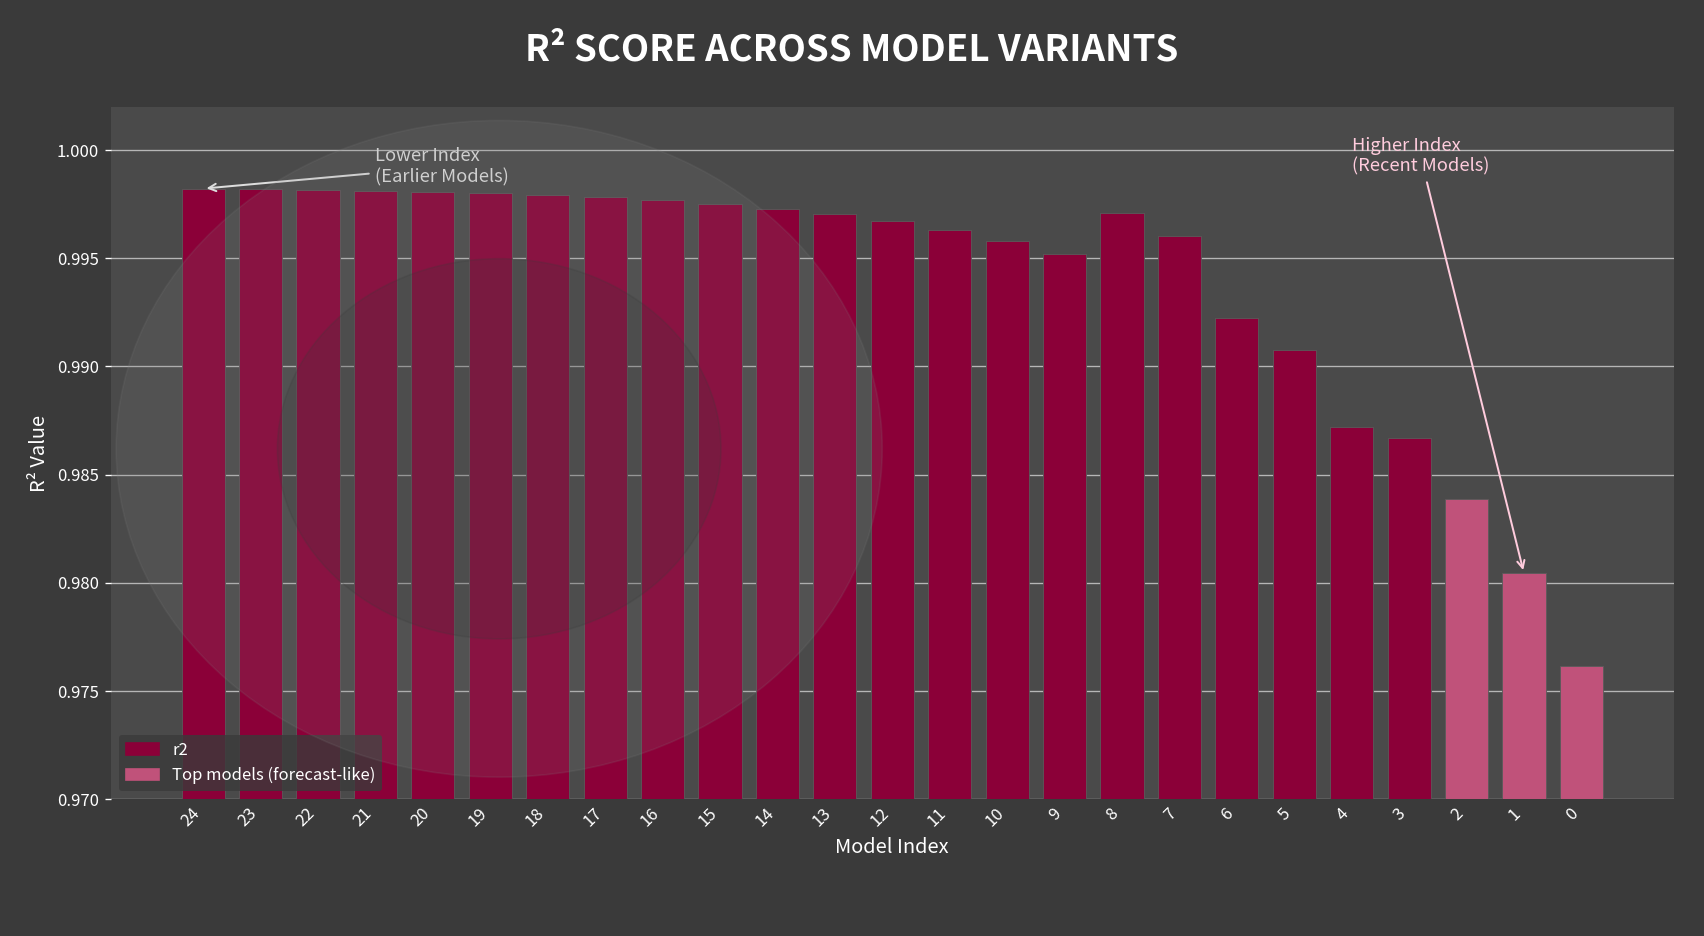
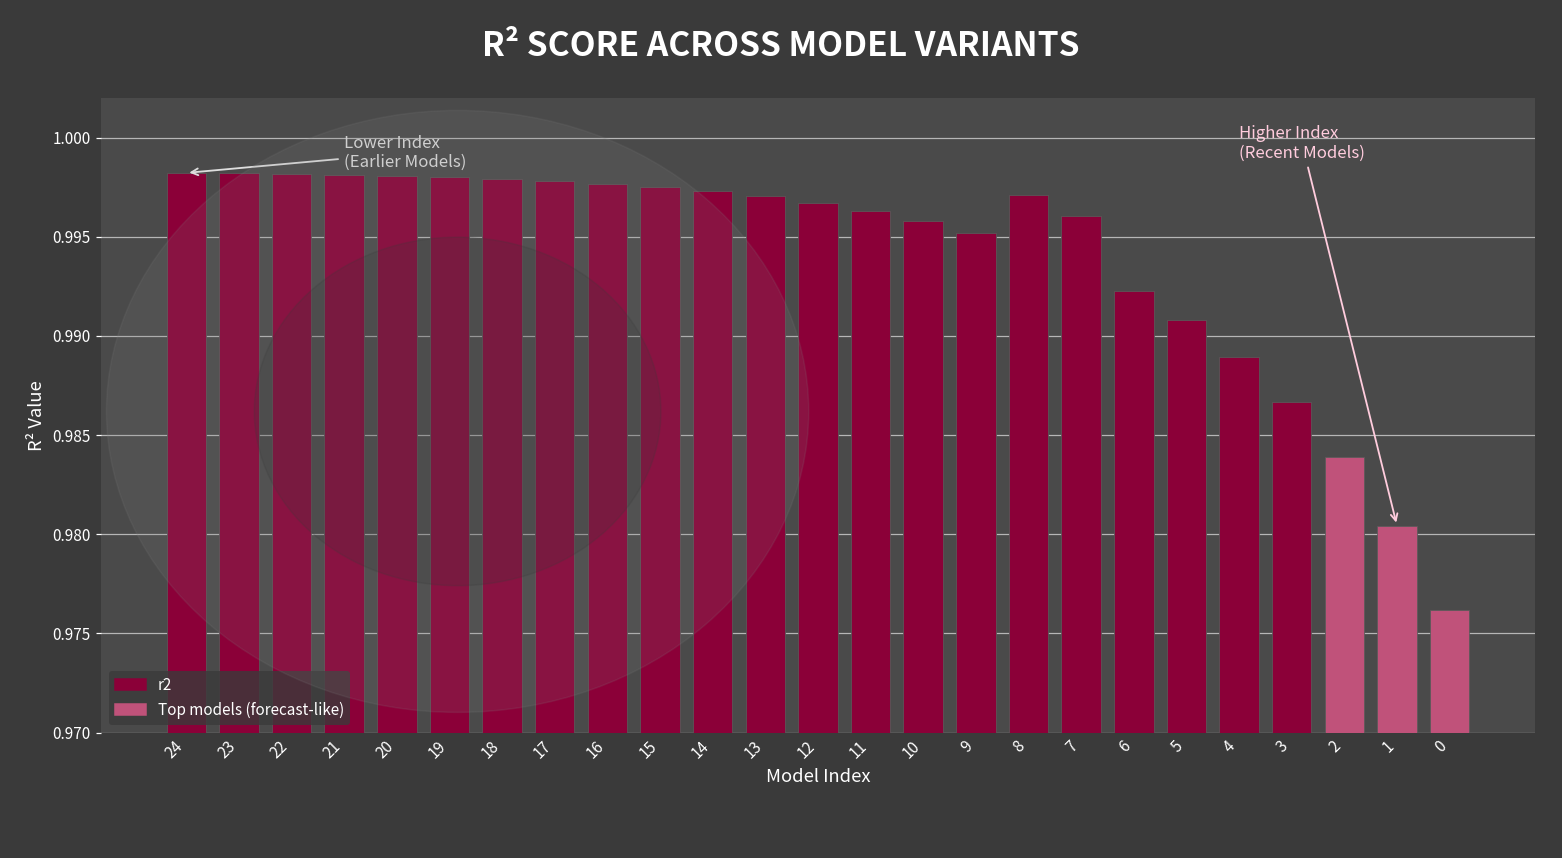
4: 0.9872 -> 0.9890
